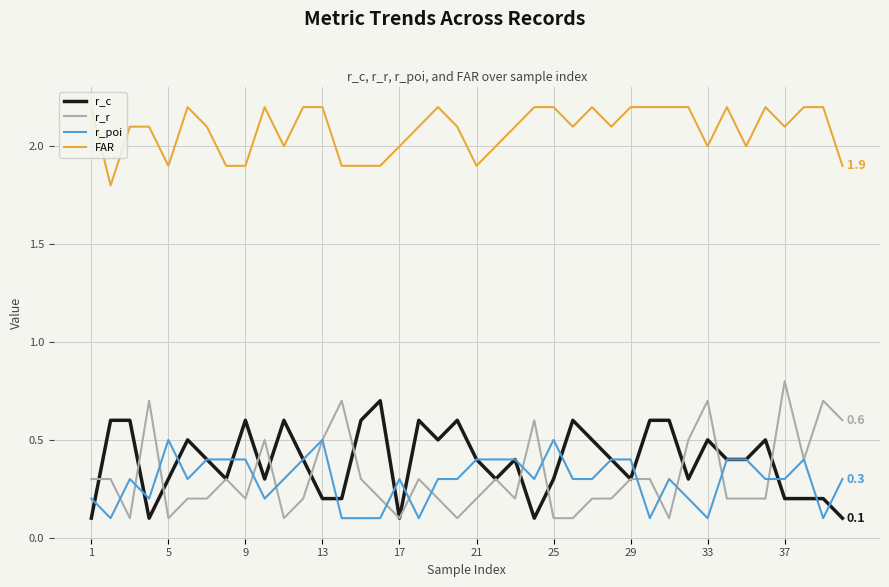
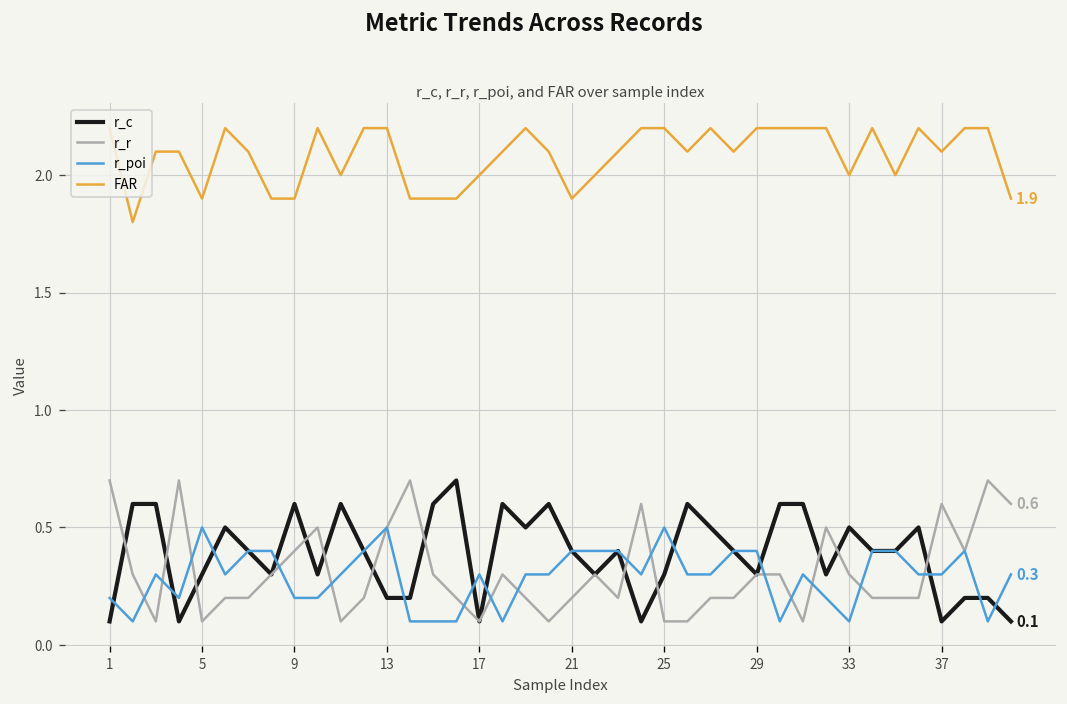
r_r, 1: 0.3 -> 0.7
r_r, 9: 0.2 -> 0.4
r_poi, 9: 0.4 -> 0.2
r_r, 33: 0.7 -> 0.3
r_c, 37: 0.2 -> 0.1
r_r, 37: 0.8 -> 0.6
